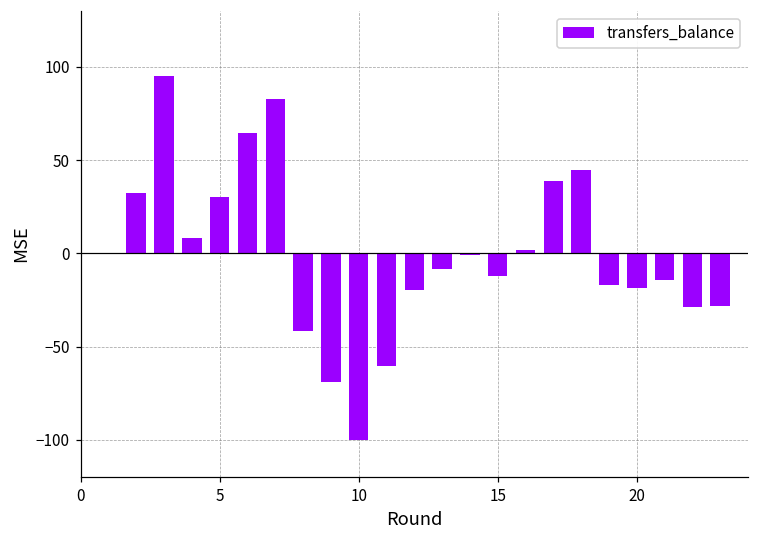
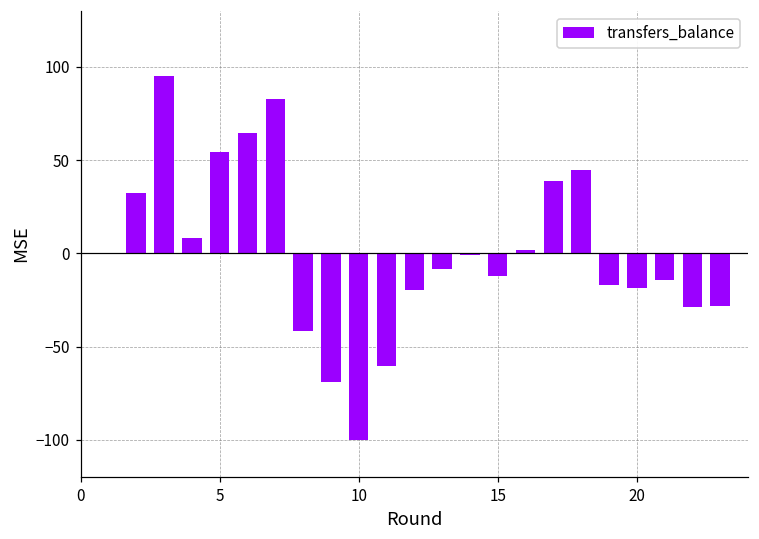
5: 30 -> 54
